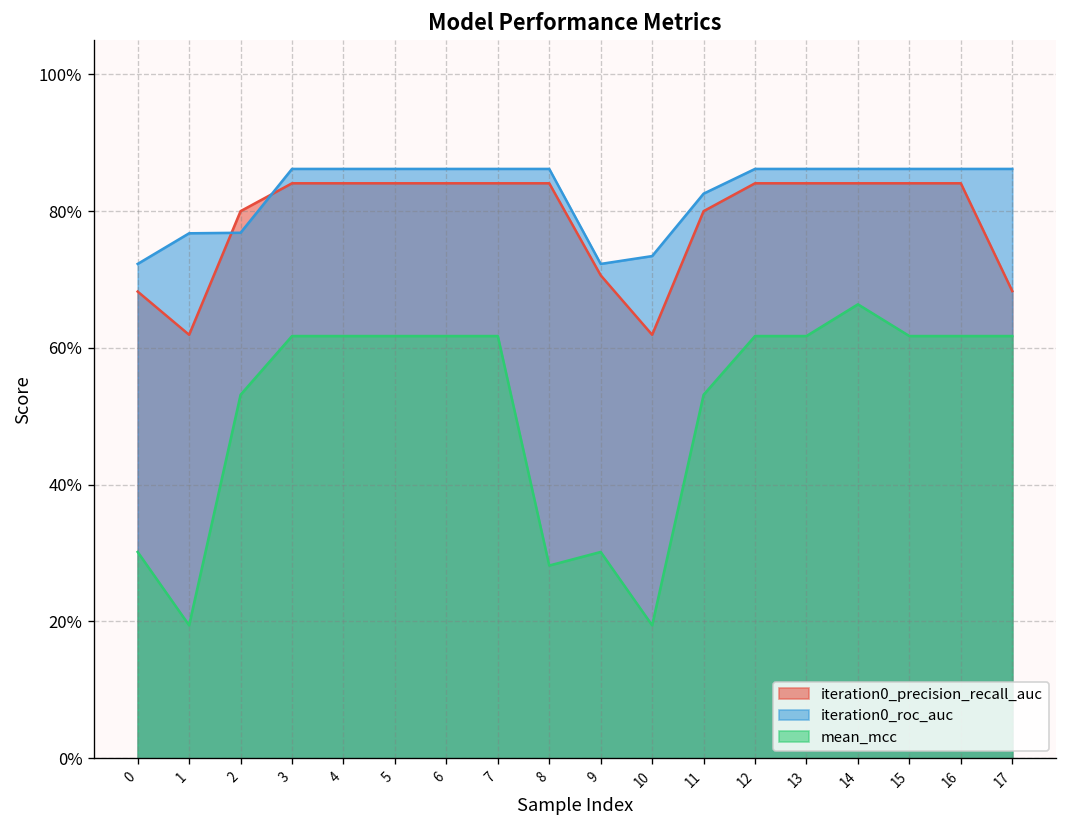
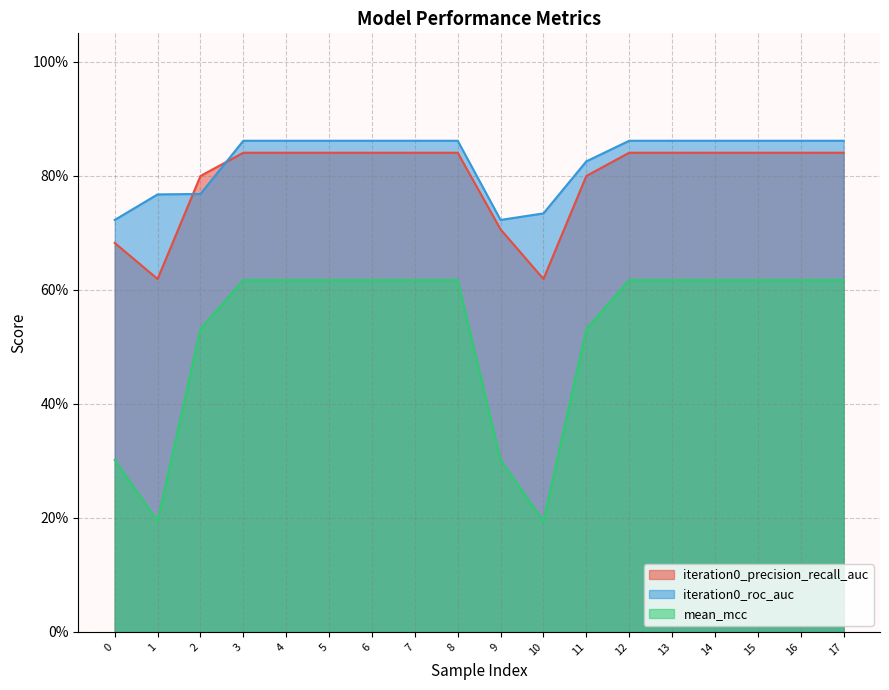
mean_mcc, 8: 28% -> 62%
mean_mcc, 14: 66% -> 62%
iteration0_precision_recall_auc, 17: 68% -> 84%
